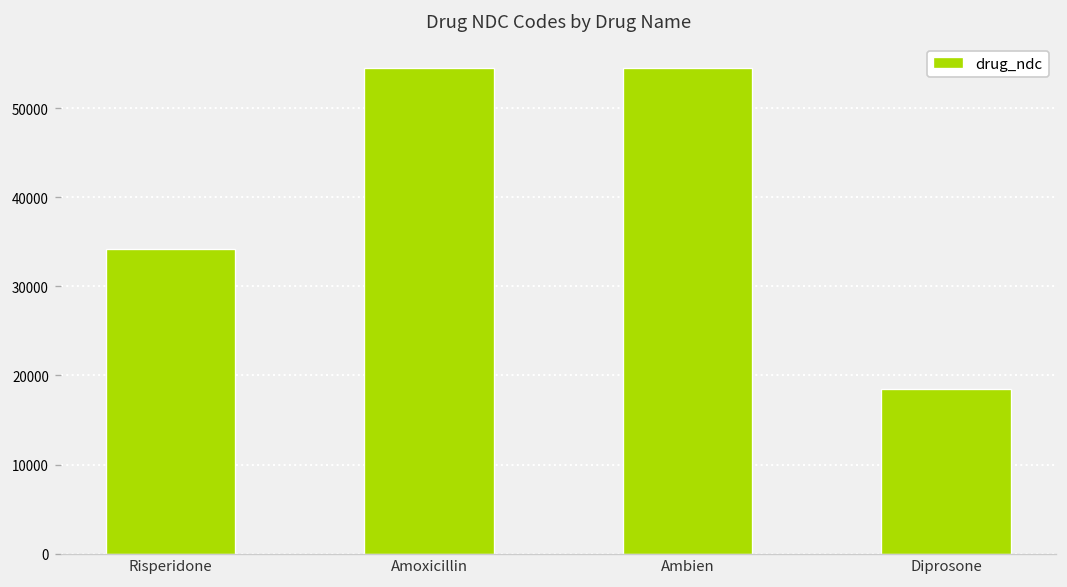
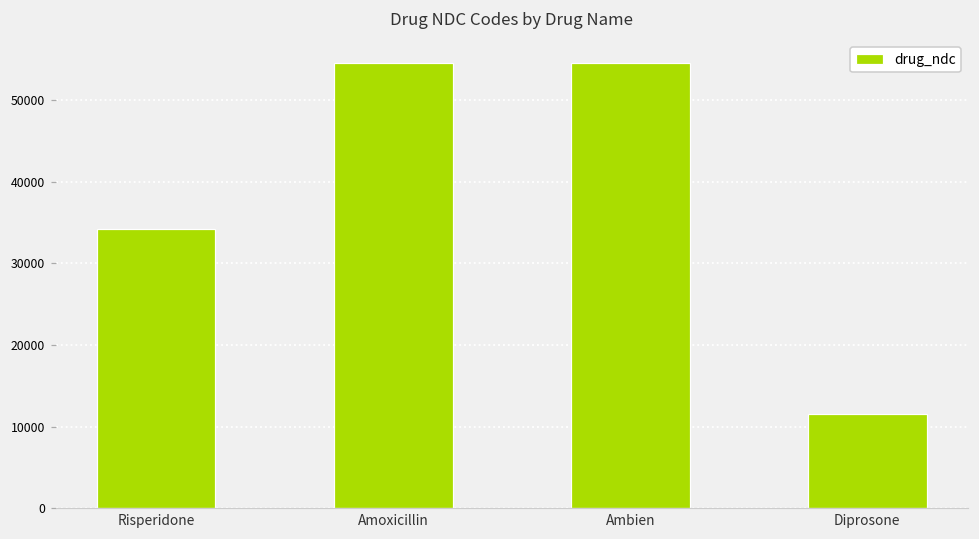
Diprosone: 19000 -> 12000
